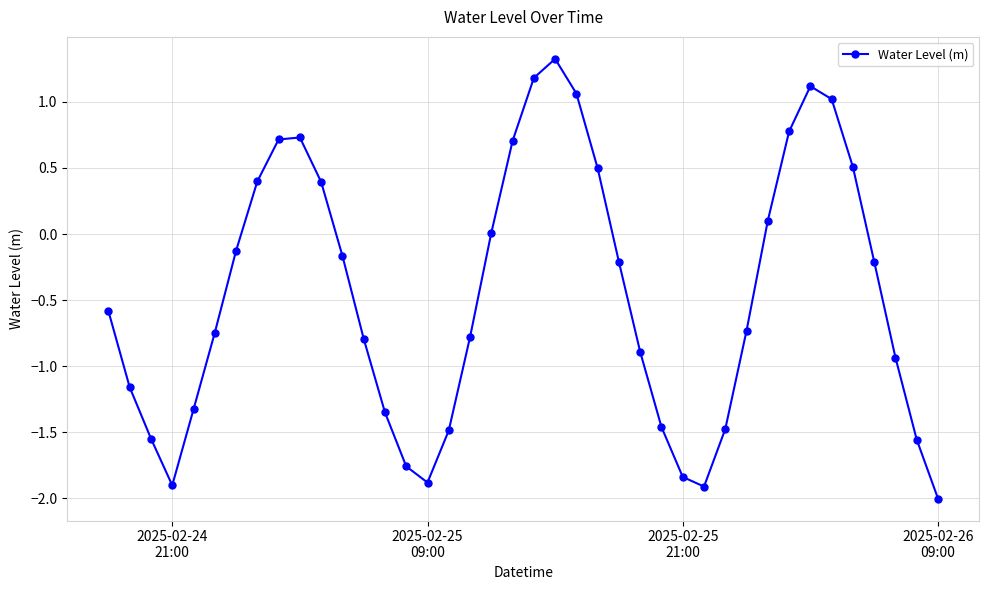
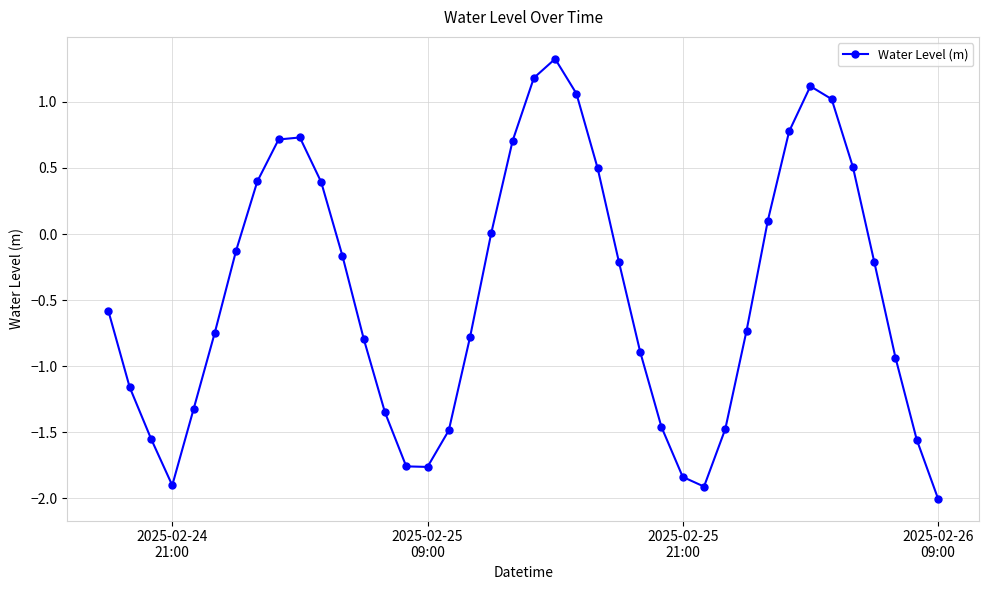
2025-02-25 09:00: -1.88 -> -1.76
